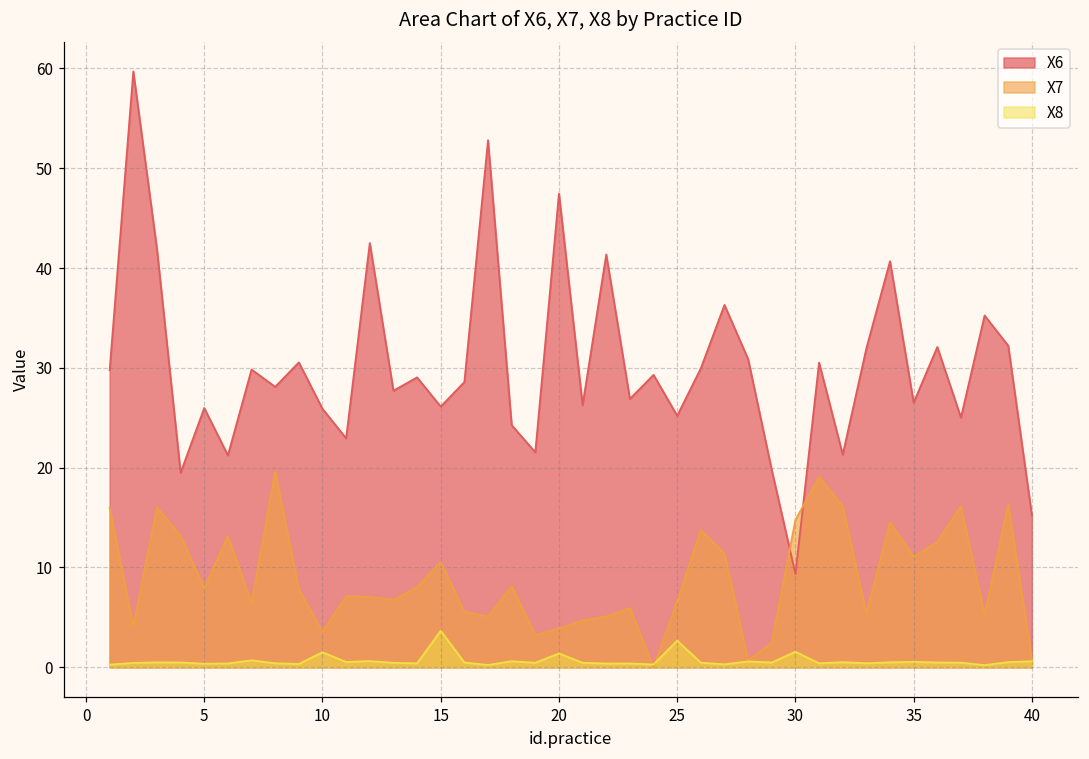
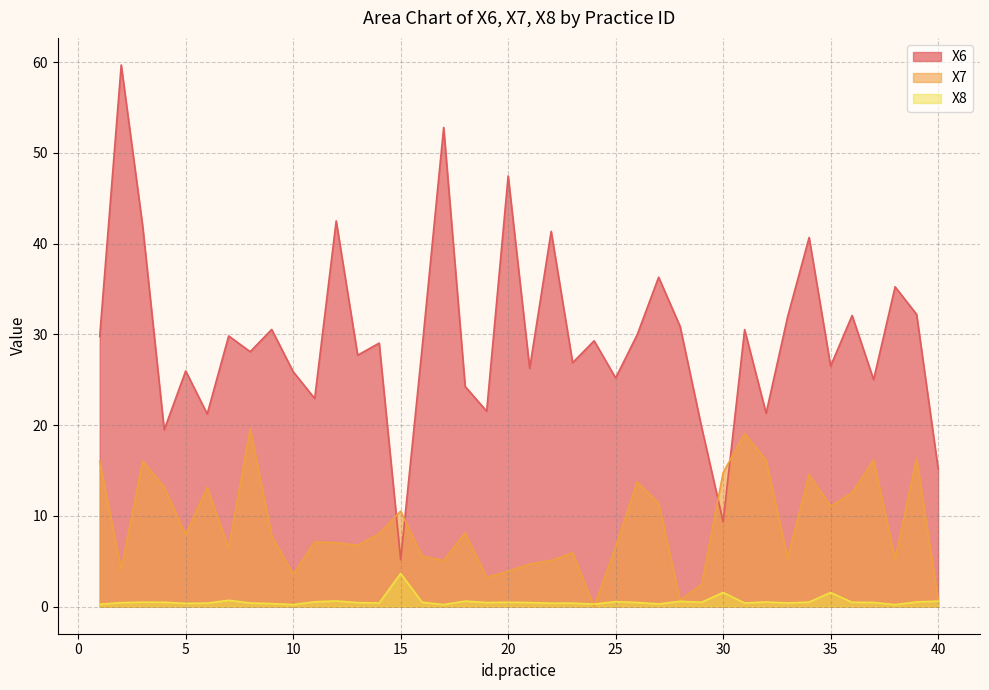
X8, 10: 2 -> 0
X6, 15: 26 -> 5
X8, 20: 1 -> 0
X8, 25: 3 -> 1
X8, 35: 1 -> 2
